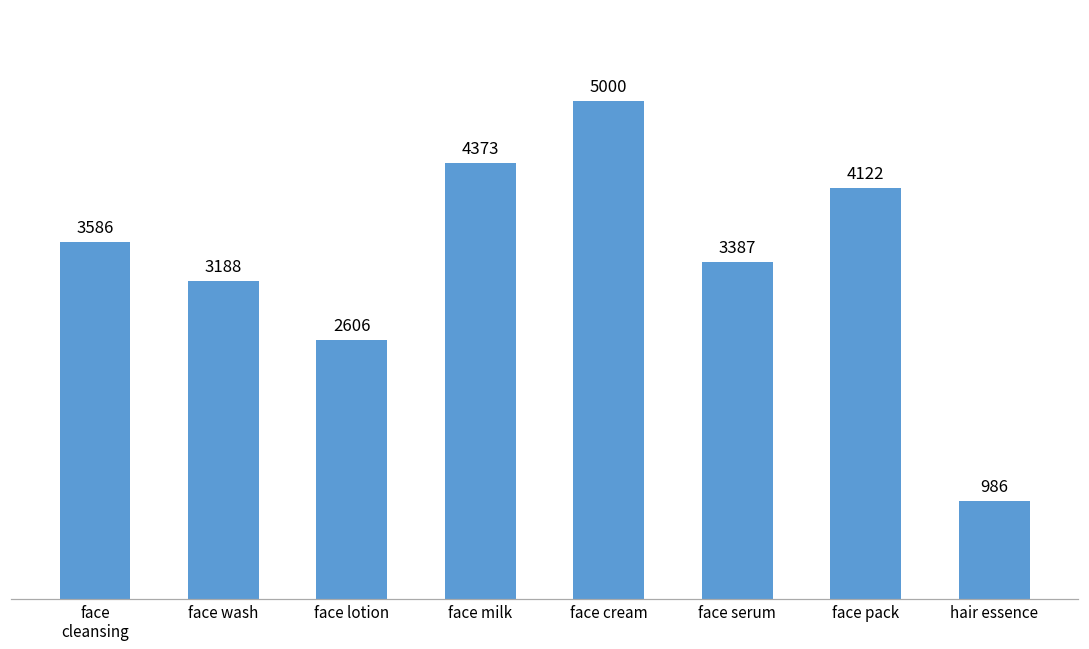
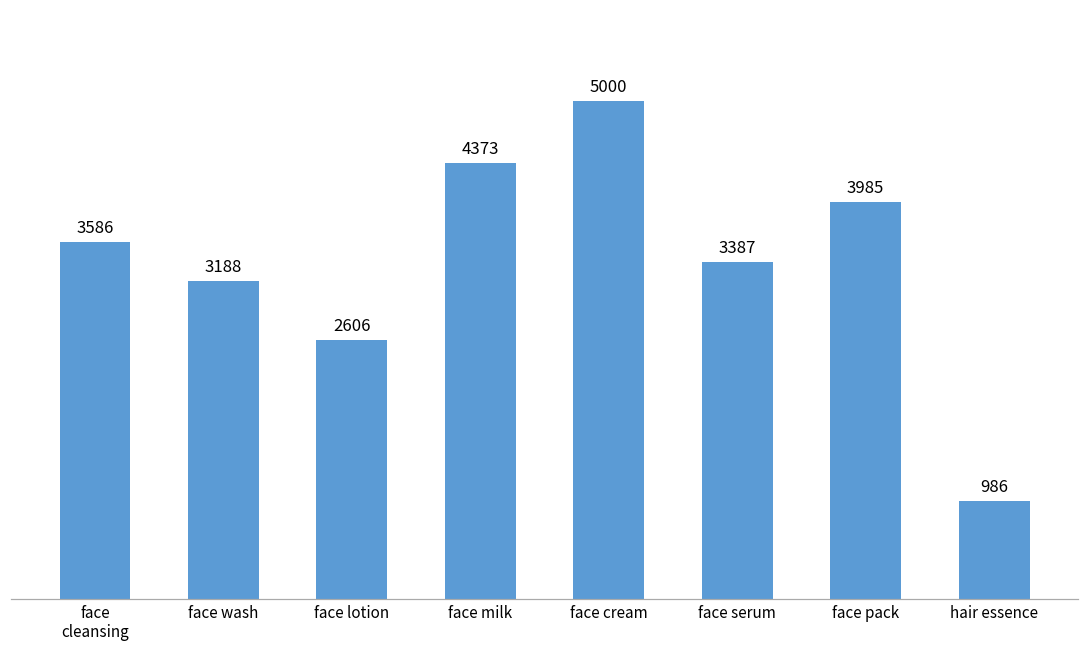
face pack: 4122 -> 3985
